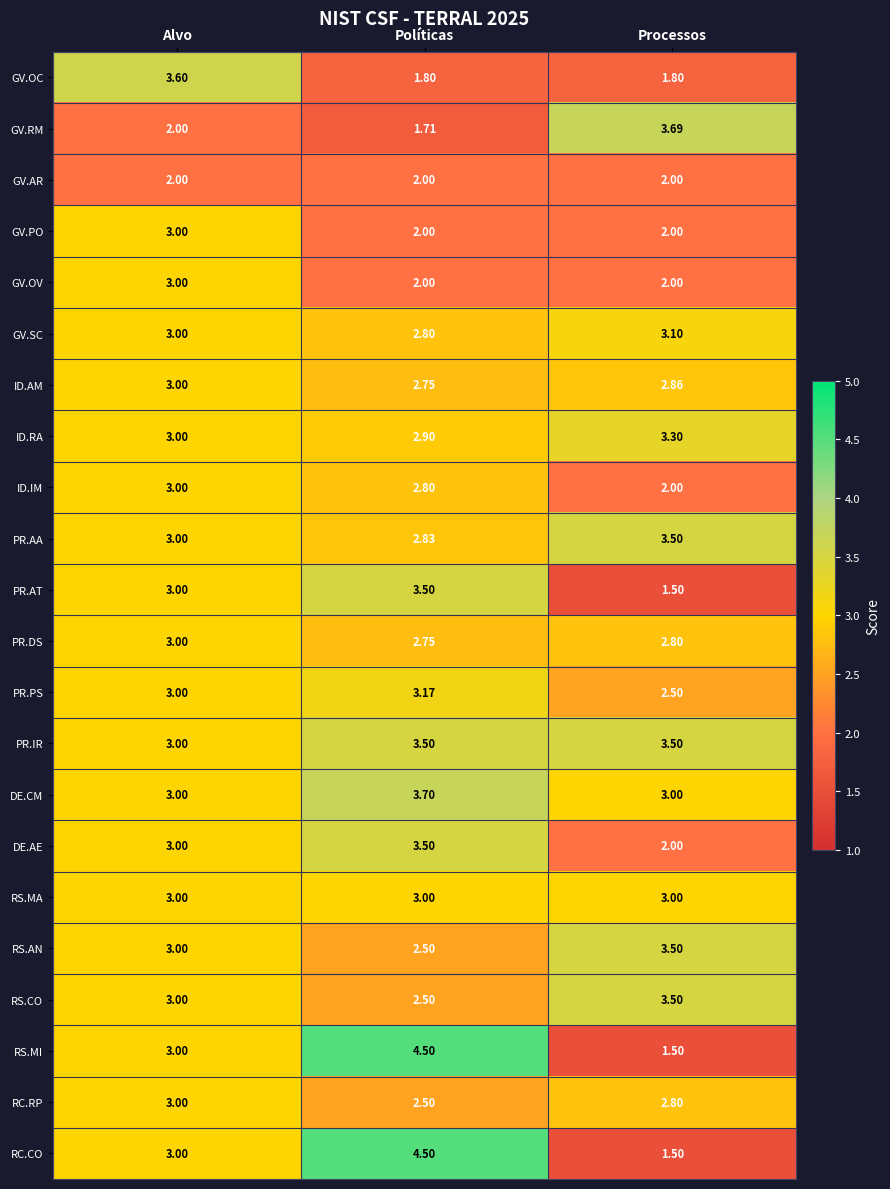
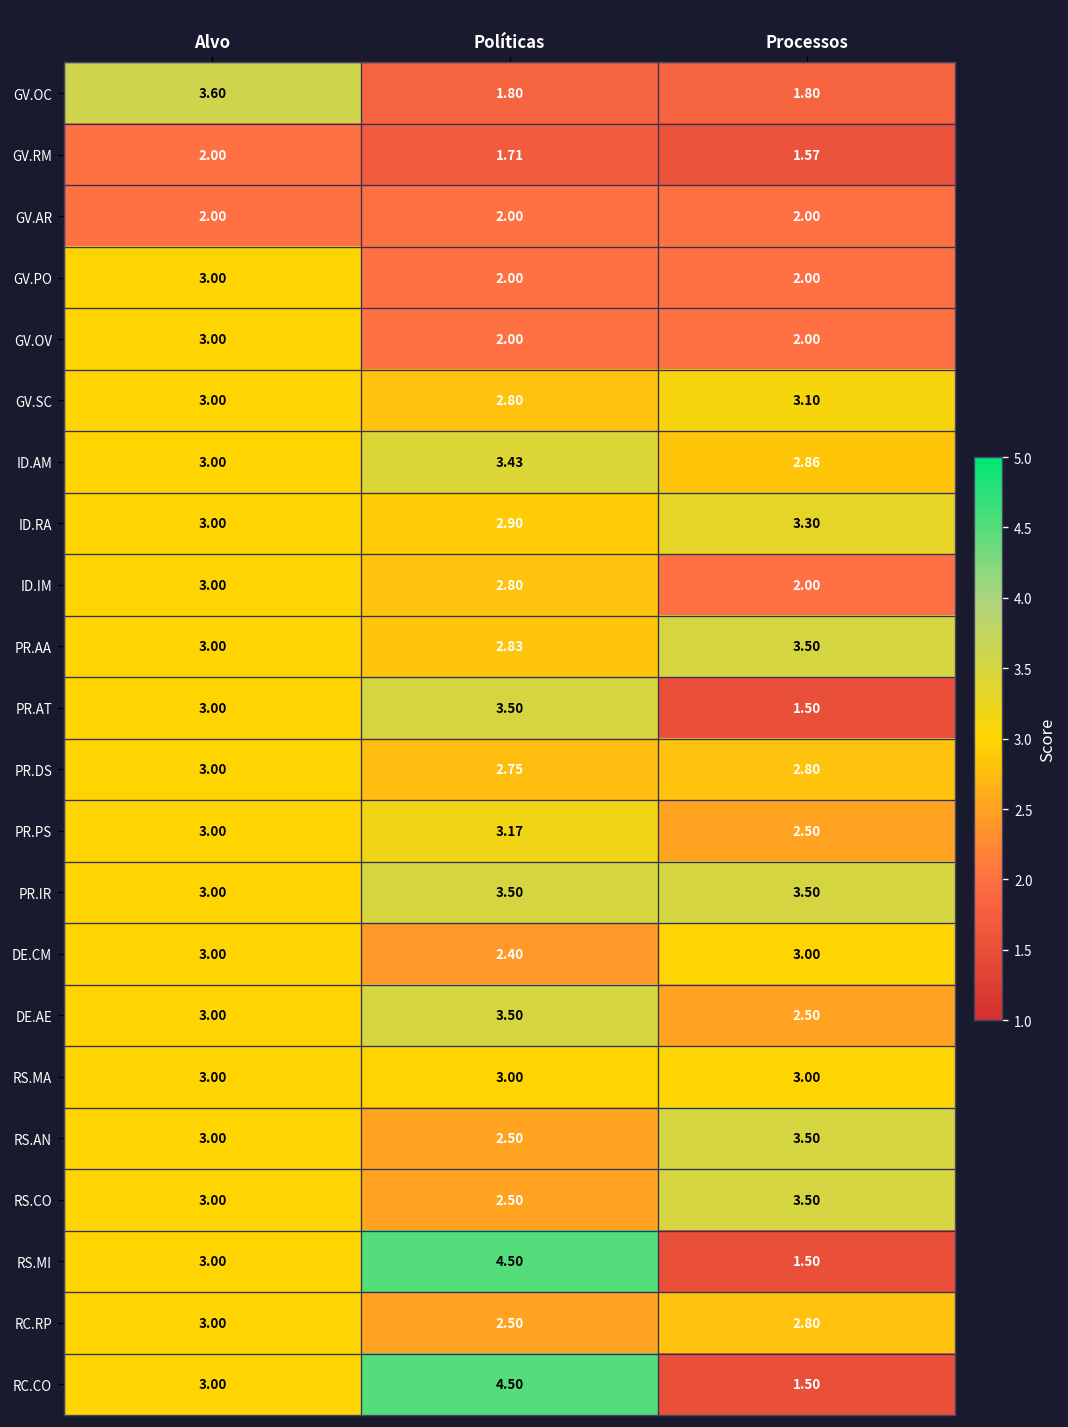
GV.RM, Processos: 3.69 -> 1.57
ID.AM, Políticas: 2.75 -> 3.43
DE.CM, Políticas: 3.70 -> 2.40
DE.AE, Processos: 2.00 -> 2.50
